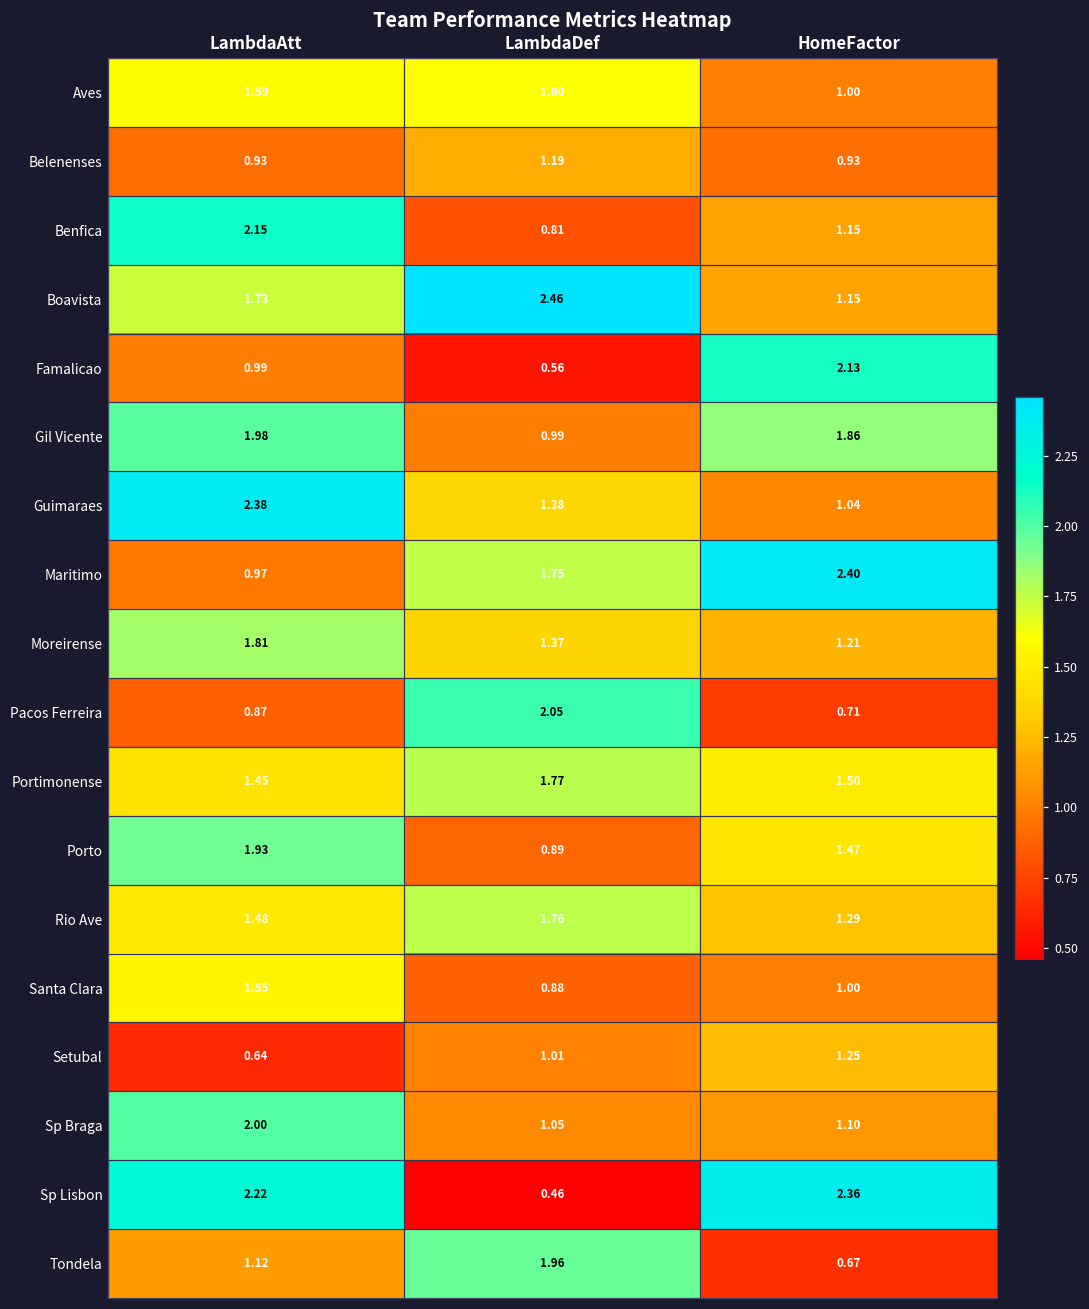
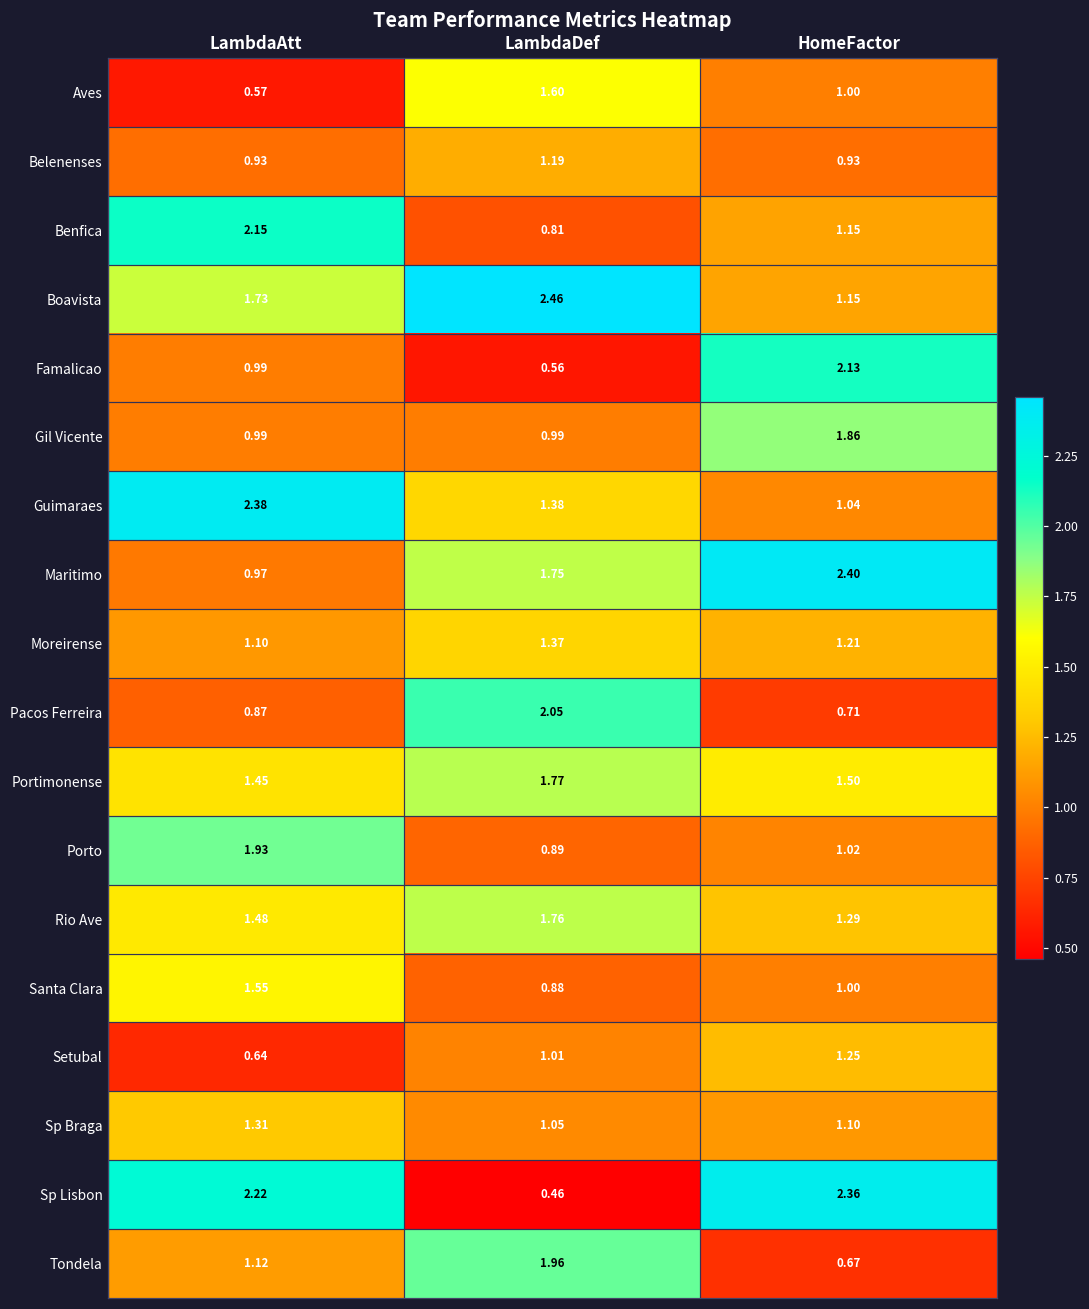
Aves, LambdaAtt: 1.59 -> 0.57
Gil Vicente, LambdaAtt: 1.98 -> 0.99
Moreirense, LambdaAtt: 1.81 -> 1.10
Porto, HomeFactor: 1.47 -> 1.02
Sp Braga, LambdaAtt: 2.00 -> 1.31
